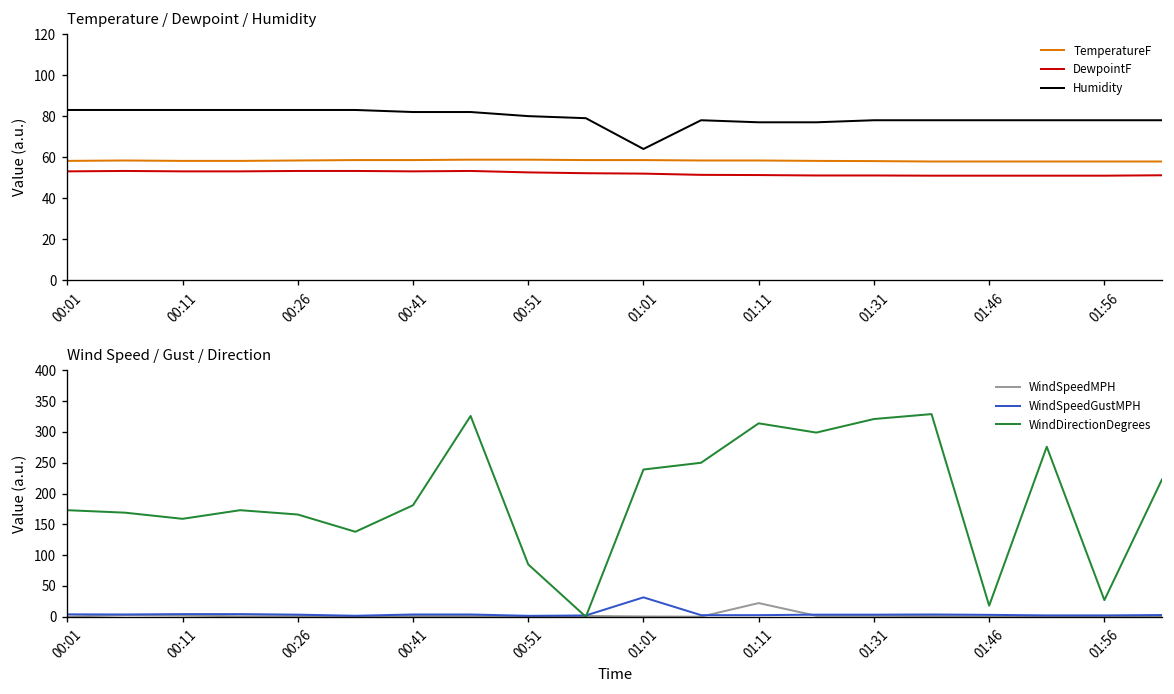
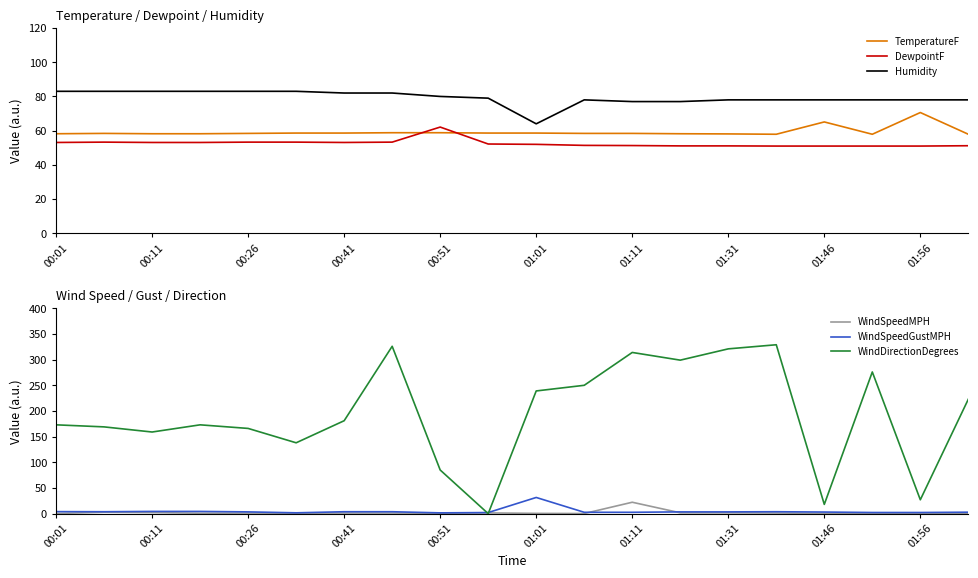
Temperature / Dewpoint / Humidity, DewpointF, 00:51: 53 -> 62
Temperature / Dewpoint / Humidity, TemperatureF, 01:46: 58 -> 65
Temperature / Dewpoint / Humidity, TemperatureF, 01:56: 58 -> 71
